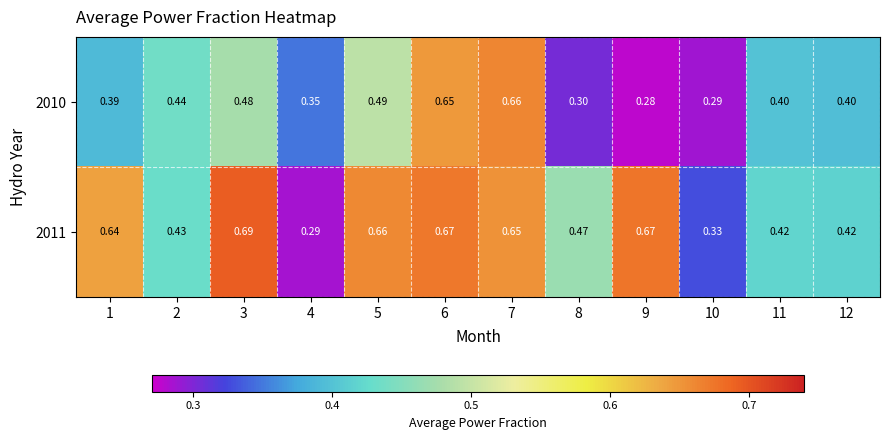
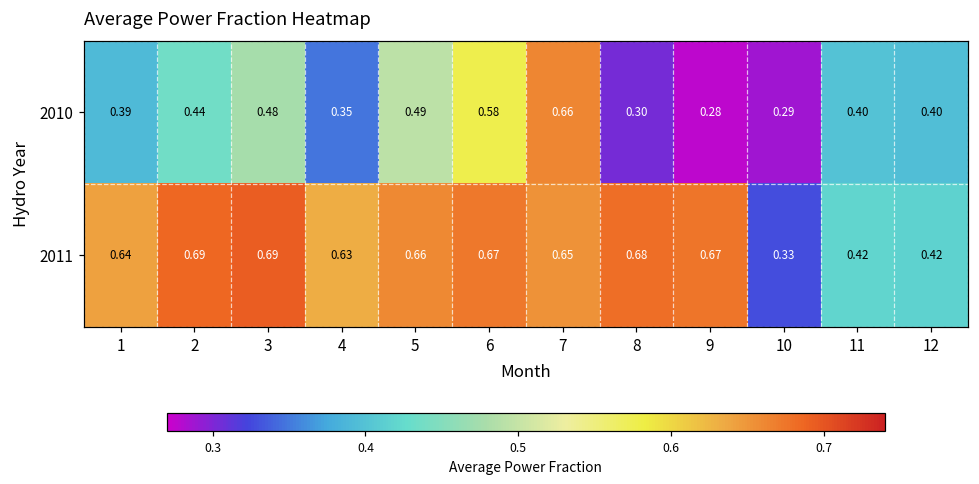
2010, 6: 0.65 -> 0.58
2011, 2: 0.43 -> 0.69
2011, 4: 0.29 -> 0.63
2011, 8: 0.47 -> 0.68
